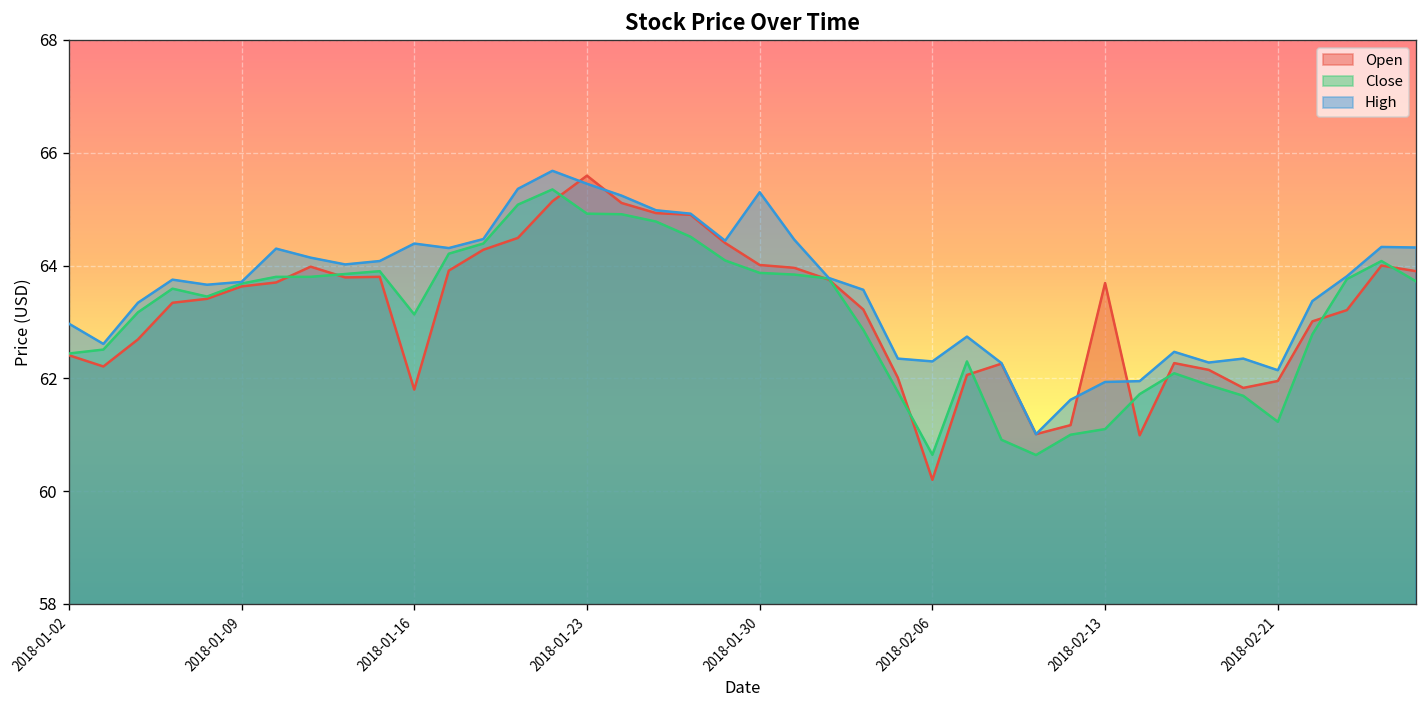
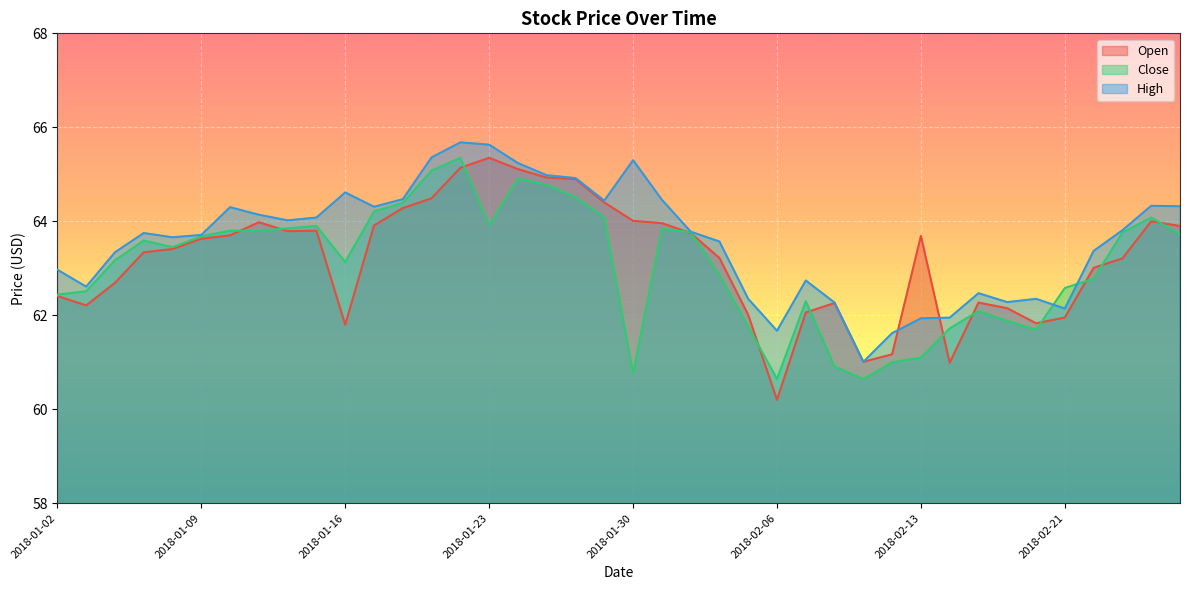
High, 2018-01-16: 64.4 -> 64.6
Open, 2018-01-23: 65.6 -> 65.3
Close, 2018-01-23: 64.9 -> 63.9
High, 2018-01-23: 65.4 -> 65.6
Close, 2018-01-30: 63.9 -> 60.8
High, 2018-02-06: 62.3 -> 61.7
Close, 2018-02-21: 61.2 -> 62.6
